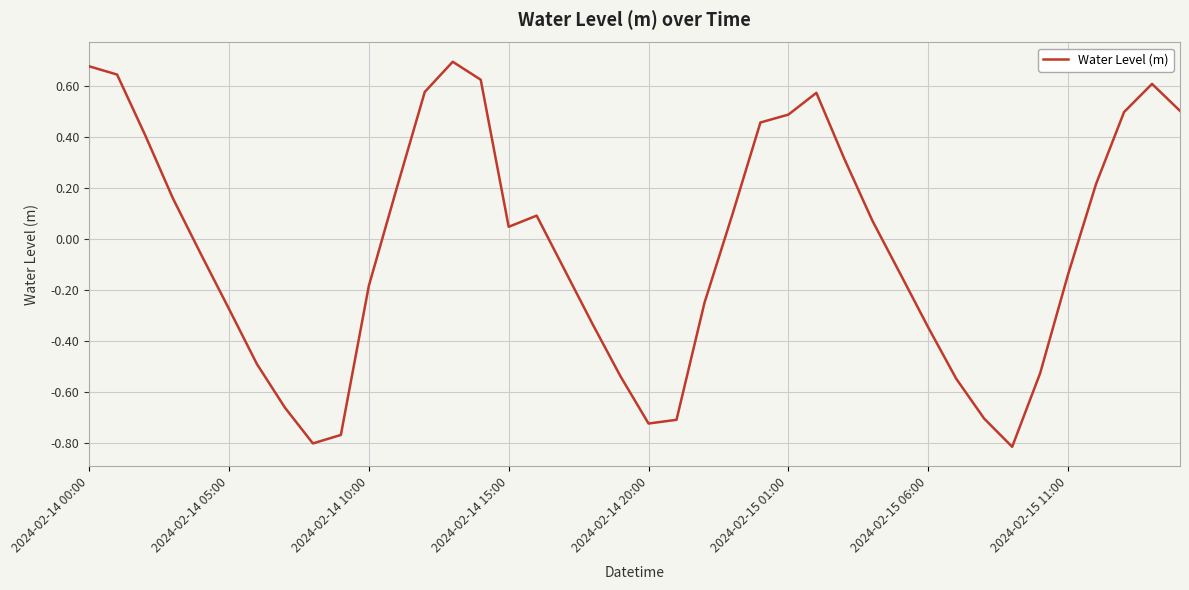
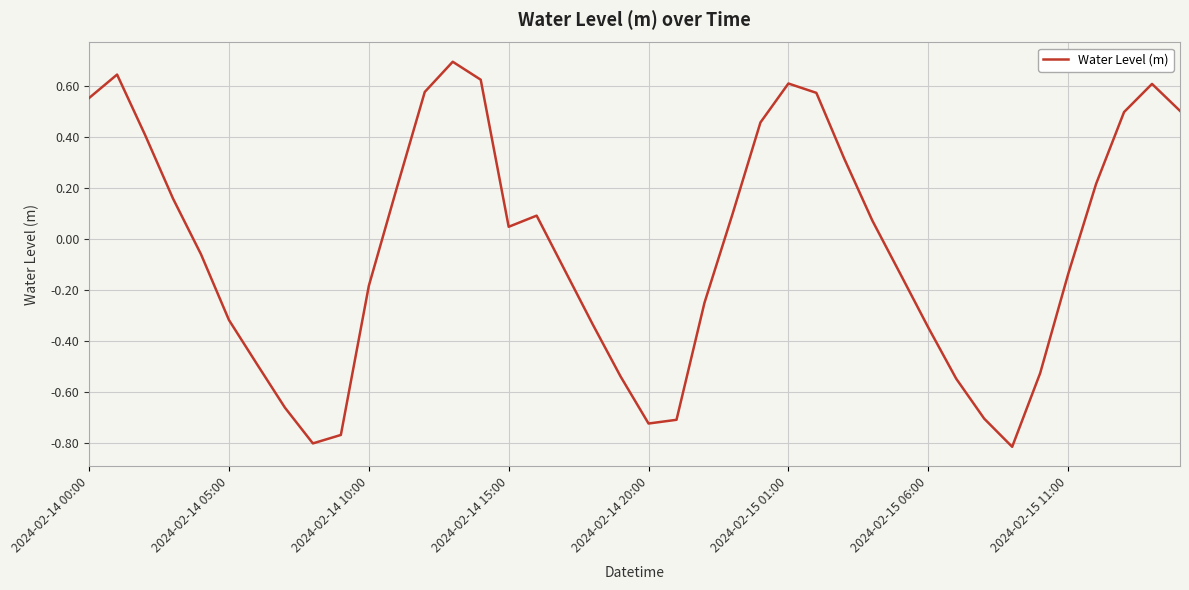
2024-02-14 00:00: 0.68 -> 0.55
2024-02-14 05:00: -0.27 -> -0.32
2024-02-15 01:00: 0.49 -> 0.61
